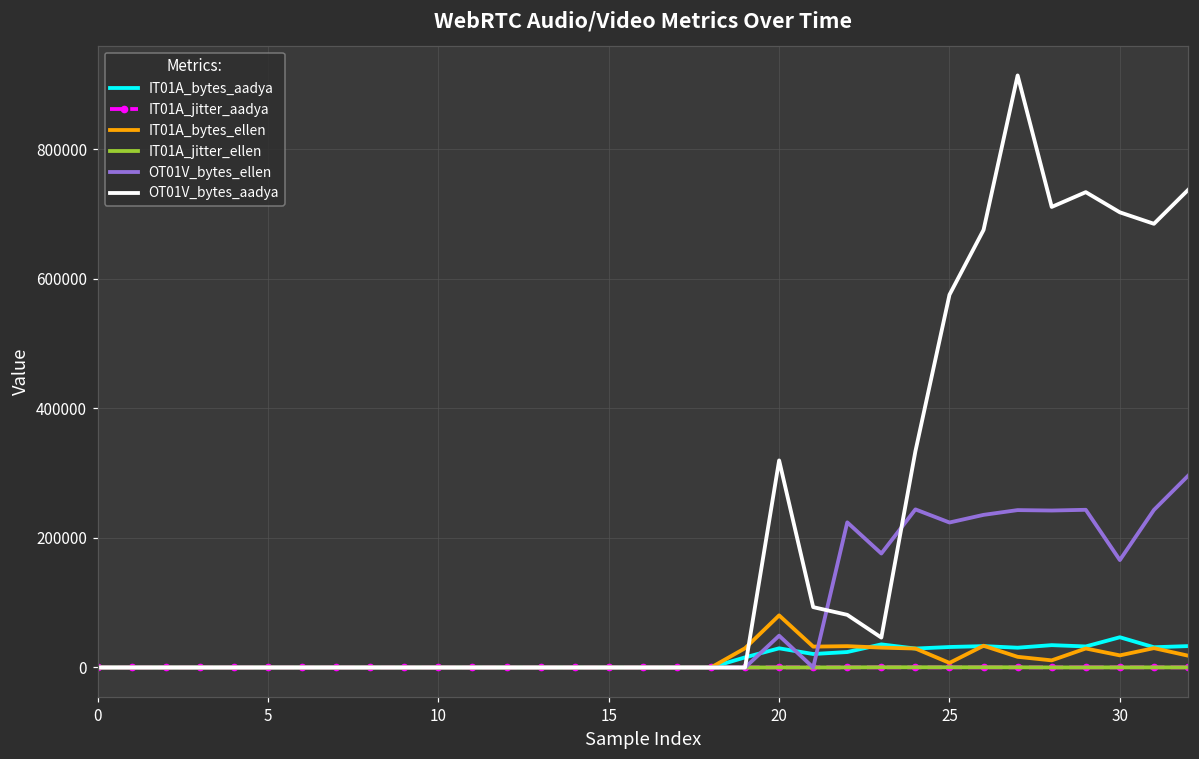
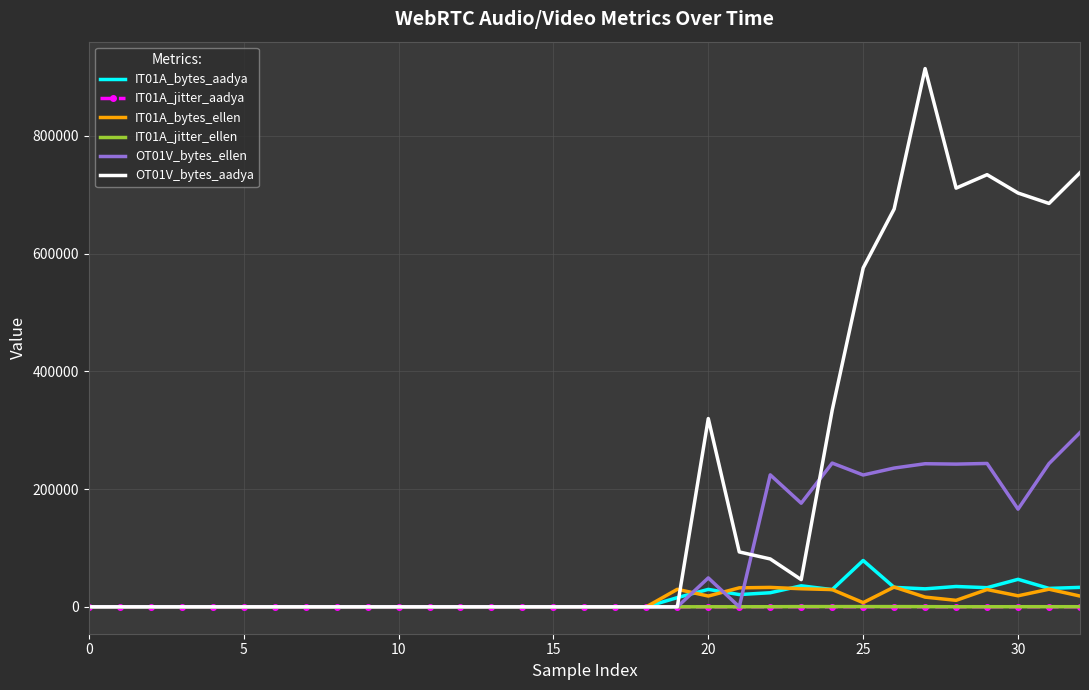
IT01A_bytes_ellen, 20: 80000 -> 20000
IT01A_bytes_aadya, 25: 30000 -> 80000
